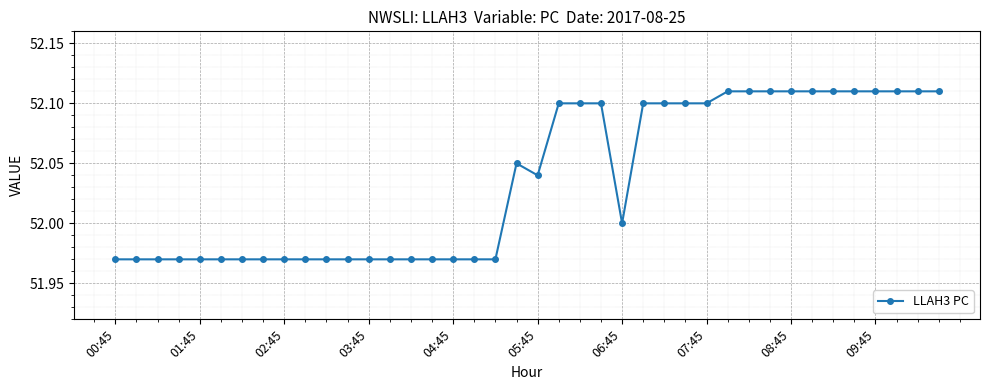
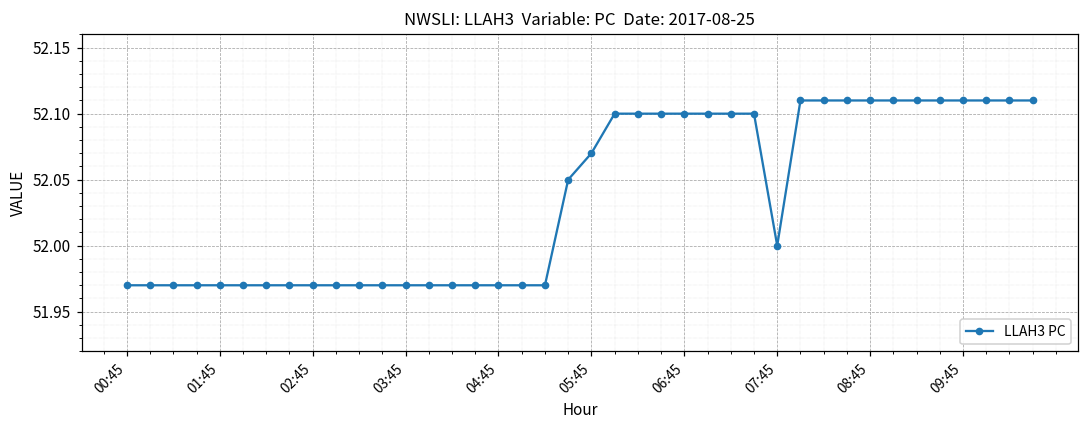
05:45: 52.04 -> 52.07
06:45: 52.0 -> 52.1
07:45: 52.1 -> 52.0
